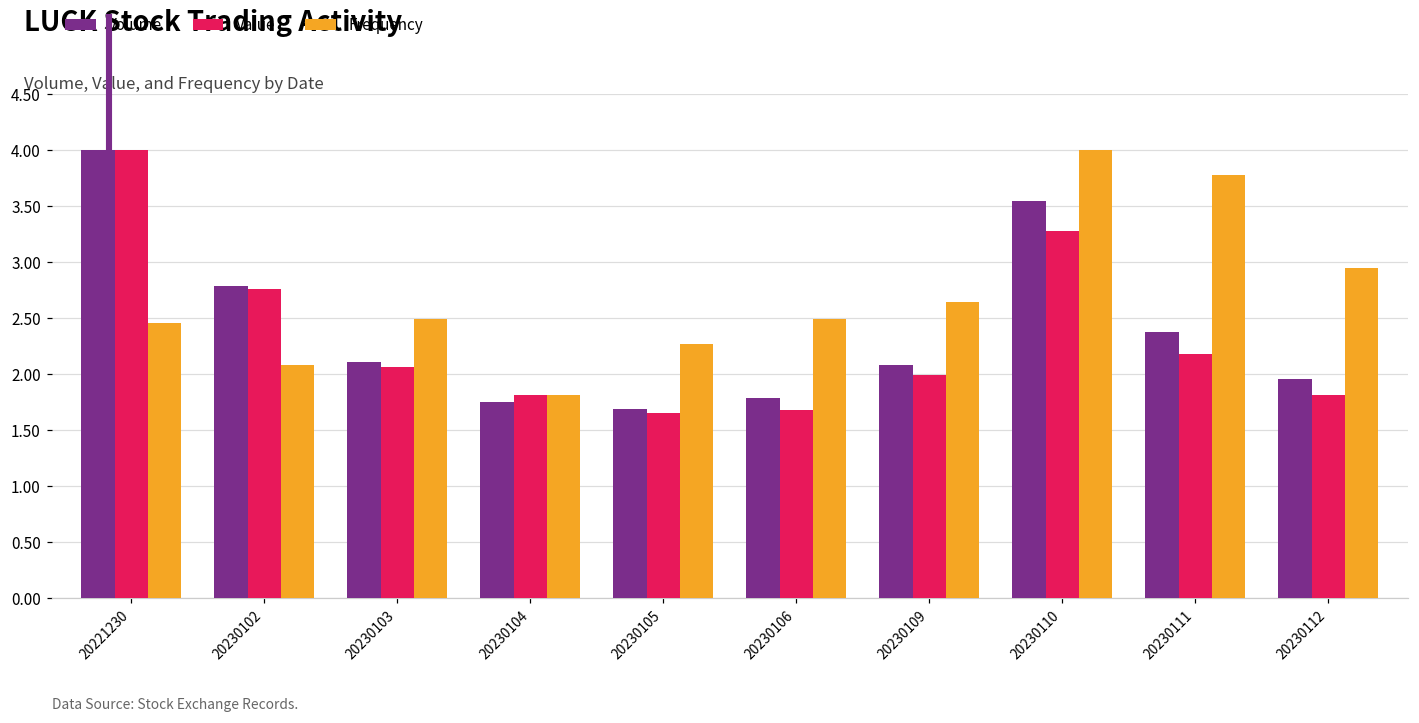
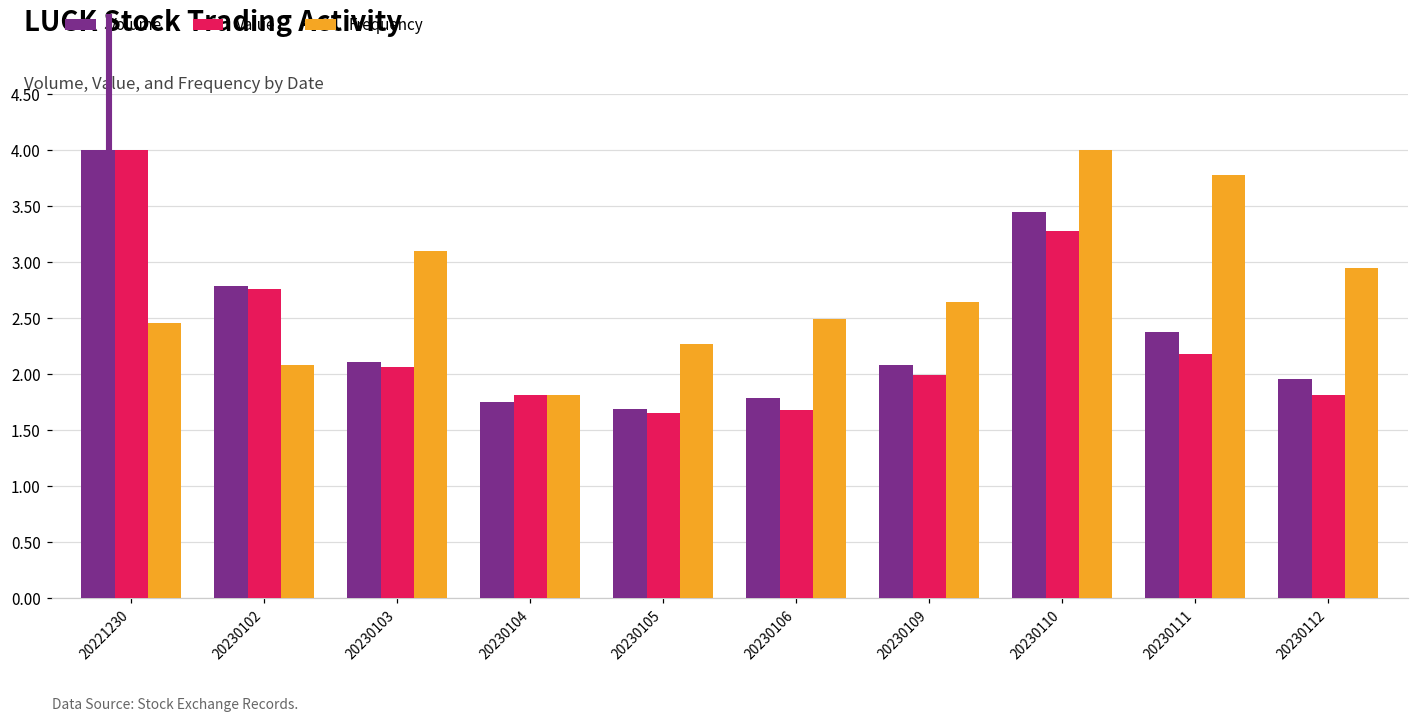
Frequency, 20230103: 2.49 -> 3.09
Volume, 20230110: 3.54 -> 3.44
